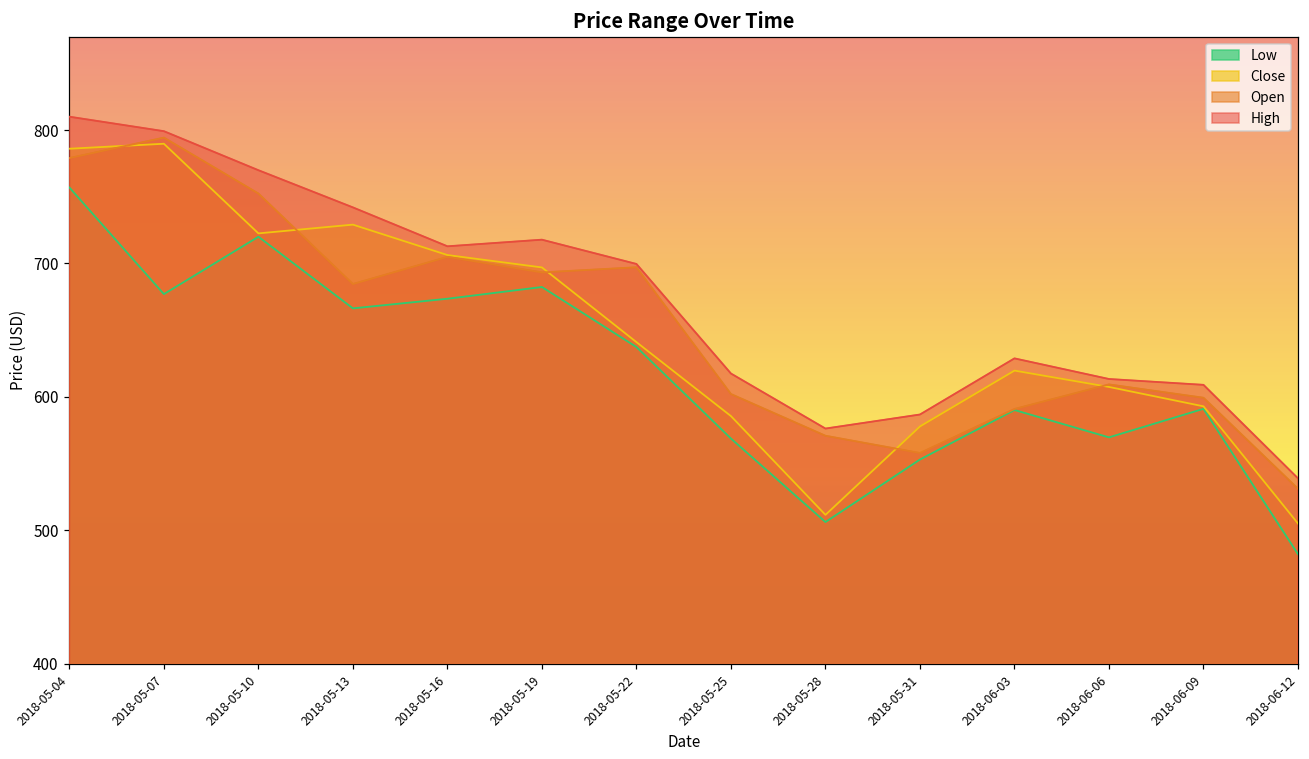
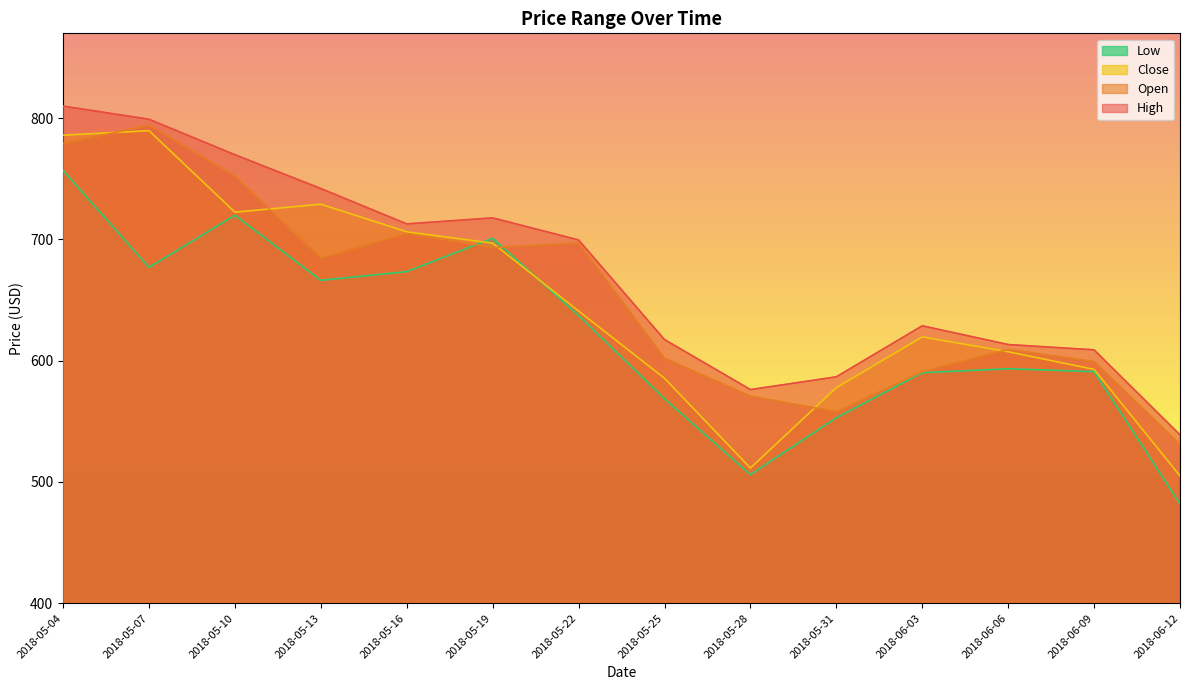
Low, 2018-05-19: 682 -> 701
Low, 2018-06-06: 570 -> 593
